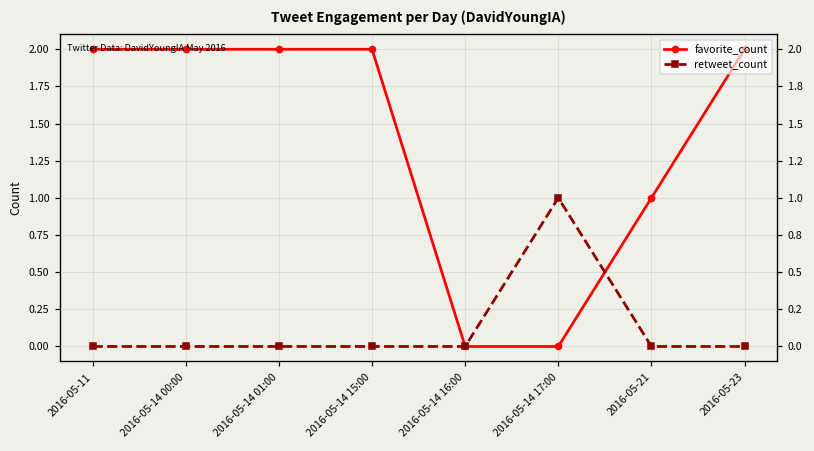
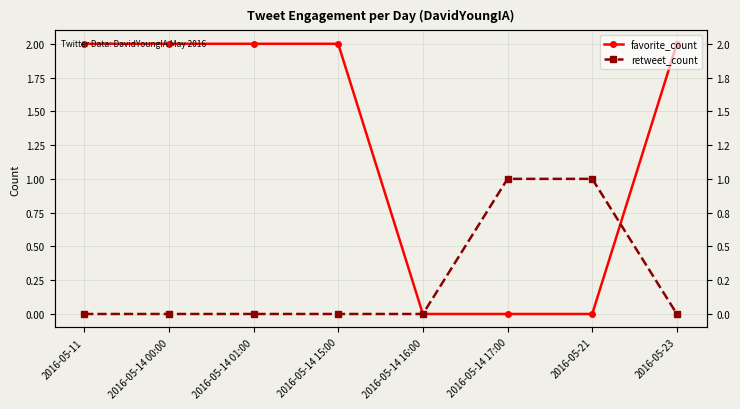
favorite_count, 2016-05-21: 1 -> 0
retweet_count, 2016-05-21: 0 -> 1
